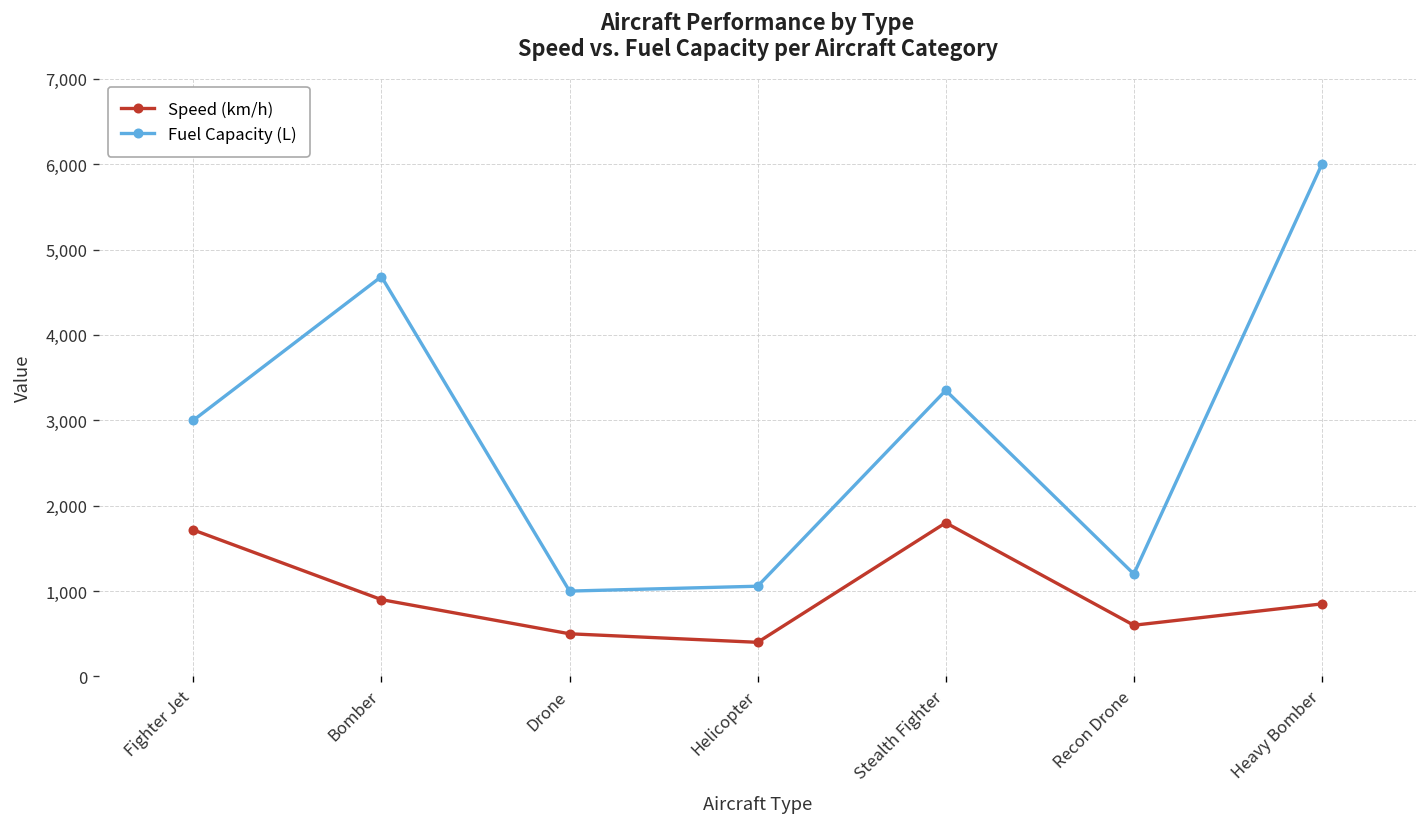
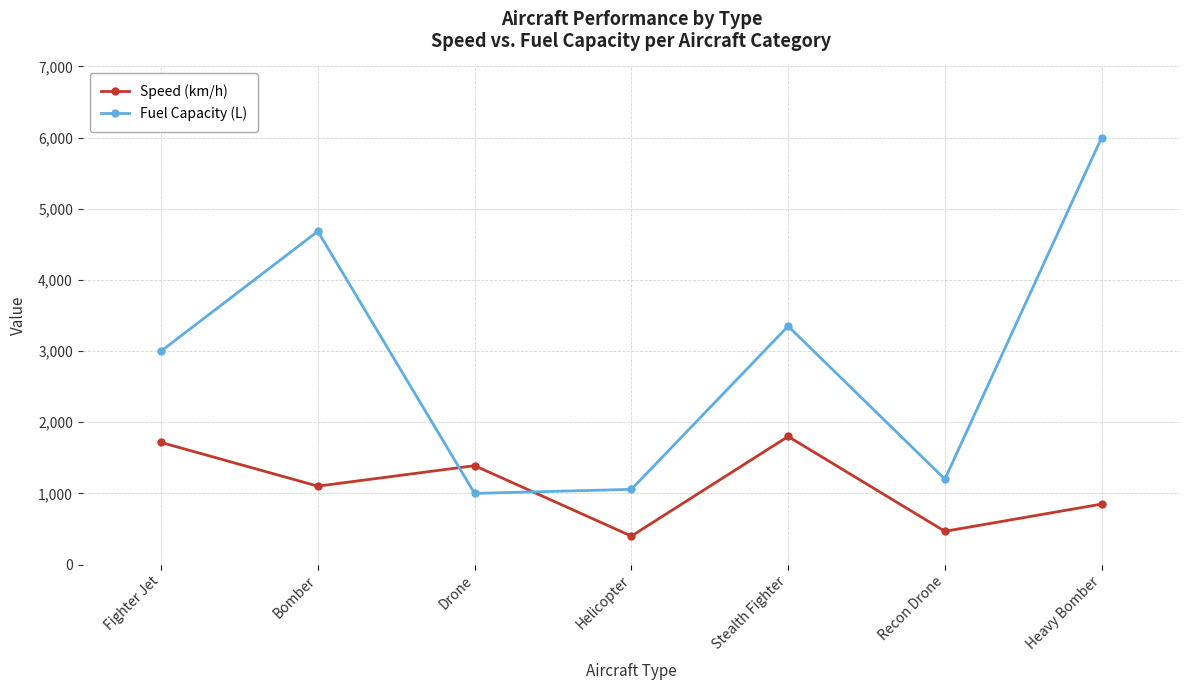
Speed (km/h), Bomber: 900 -> 1,100
Speed (km/h), Drone: 500 -> 1,400
Speed (km/h), Recon Drone: 600 -> 500
